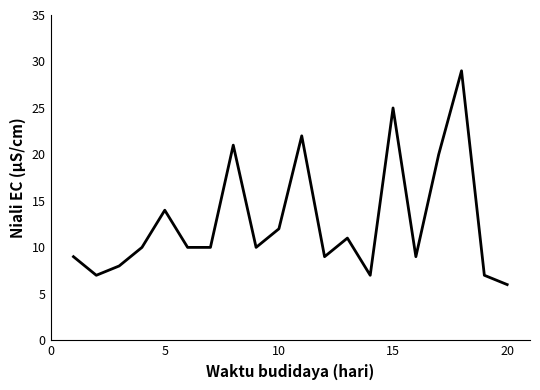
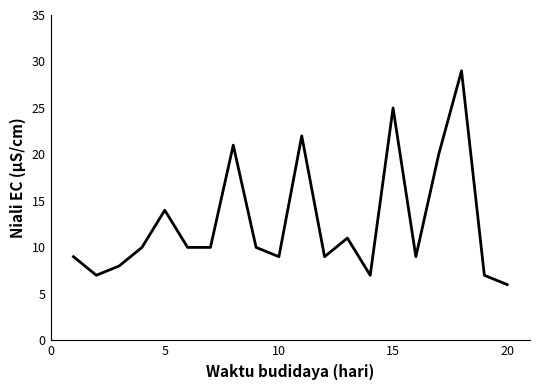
10: 12 -> 9
